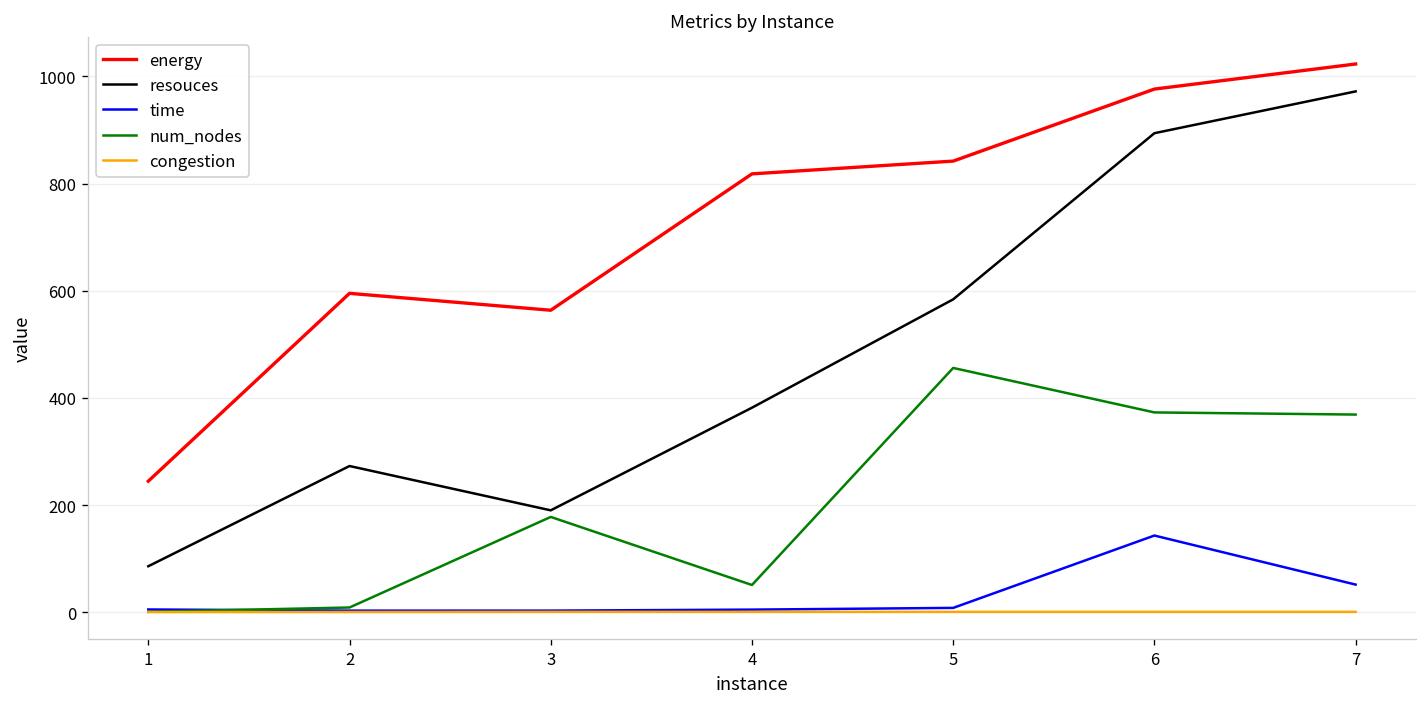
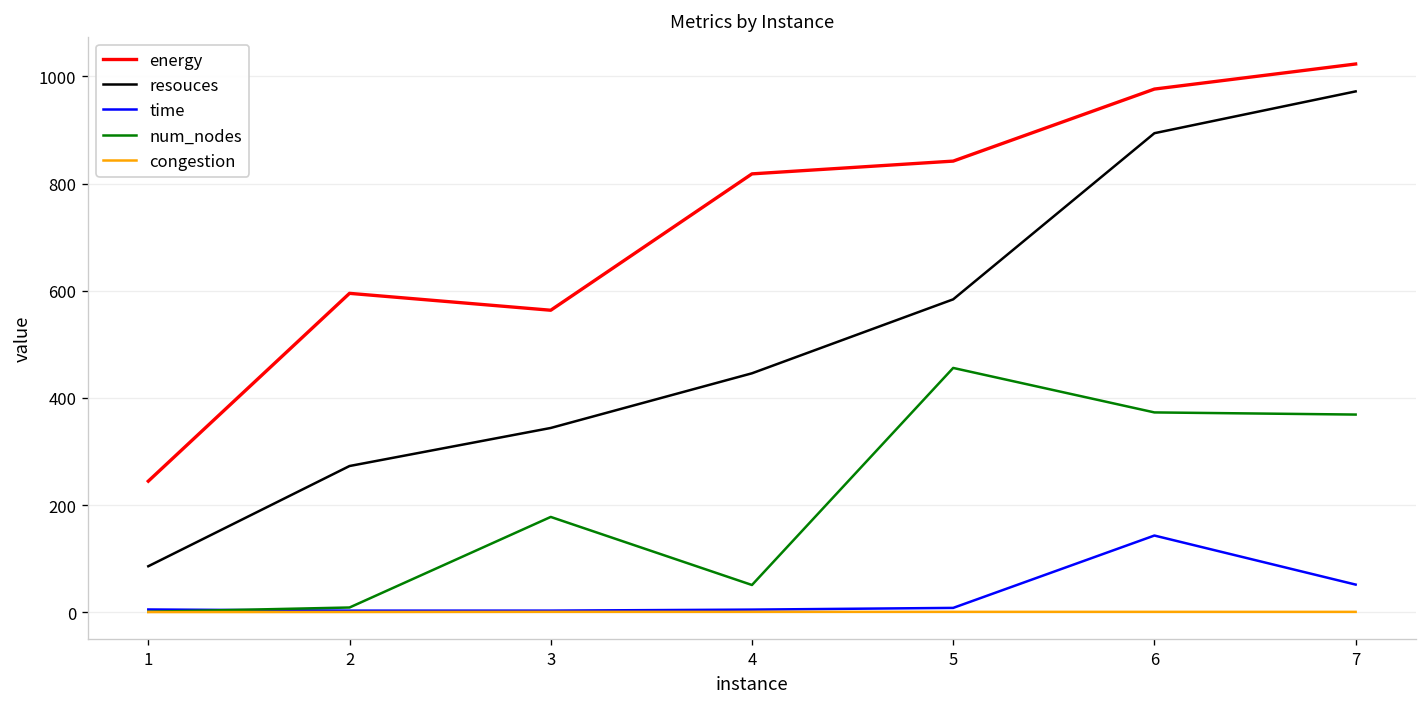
resouces, 3: 190 -> 340
resouces, 4: 380 -> 450
